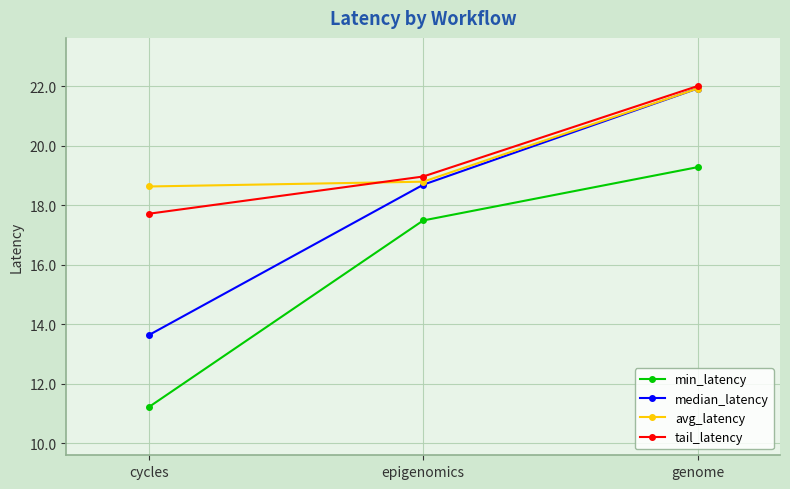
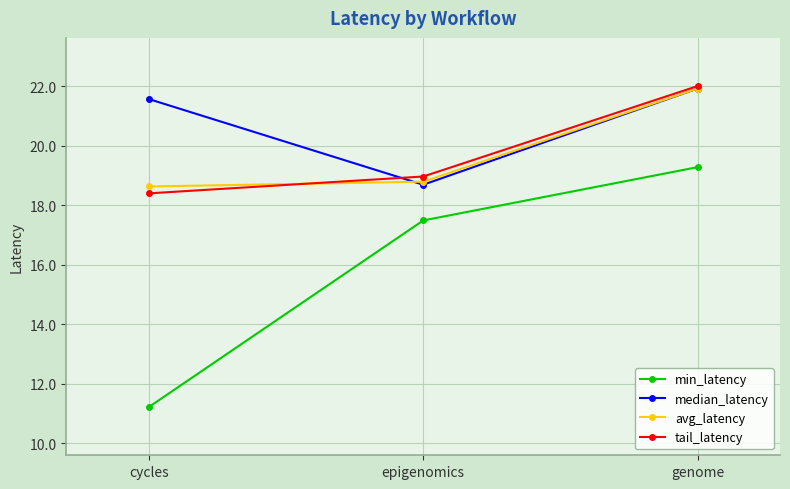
median_latency, cycles: 13.6 -> 21.6
tail_latency, cycles: 17.7 -> 18.4
